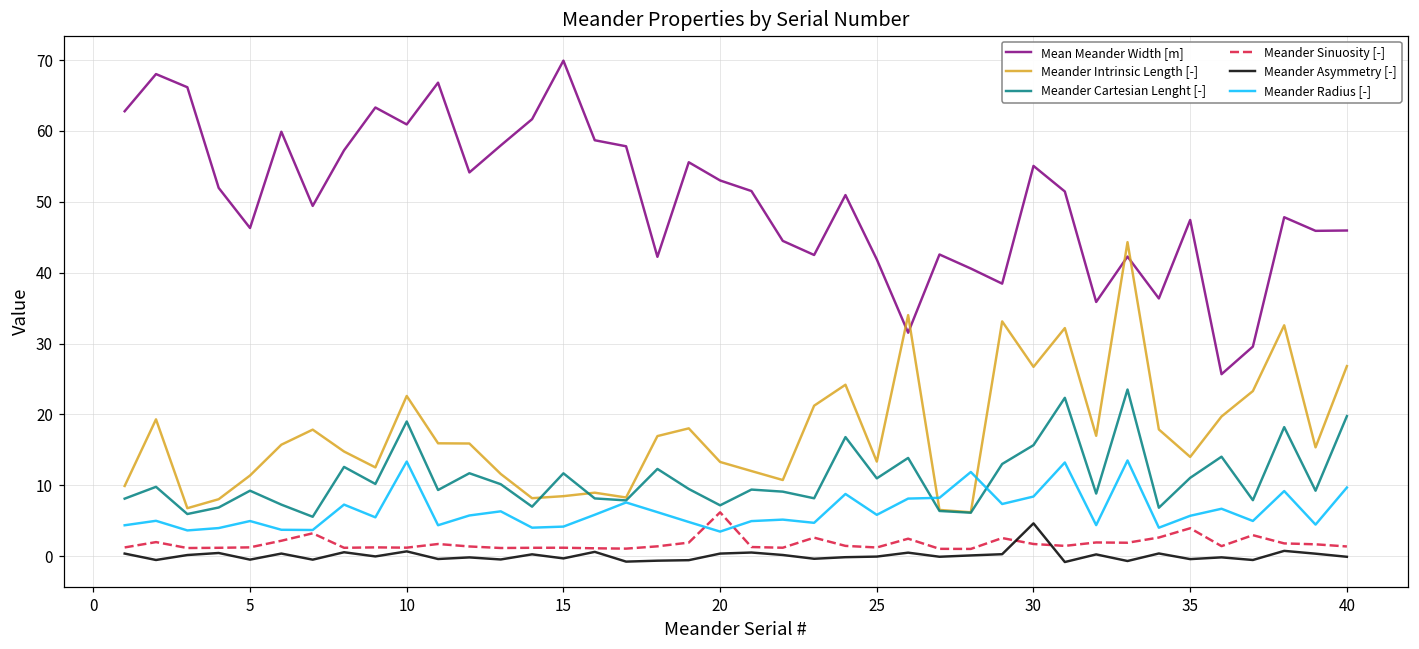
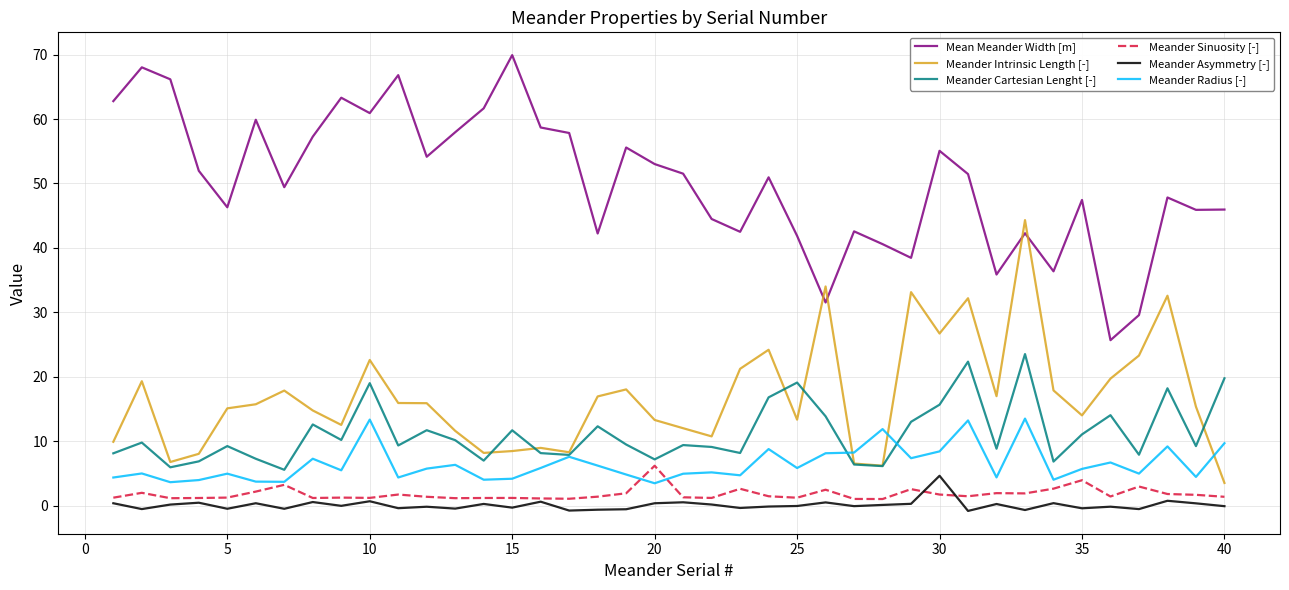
Meander Intrinsic Length [-], 5: 11 -> 15
Meander Cartesian Lenght [-], 25: 11 -> 19
Meander Intrinsic Length [-], 40: 27 -> 4
